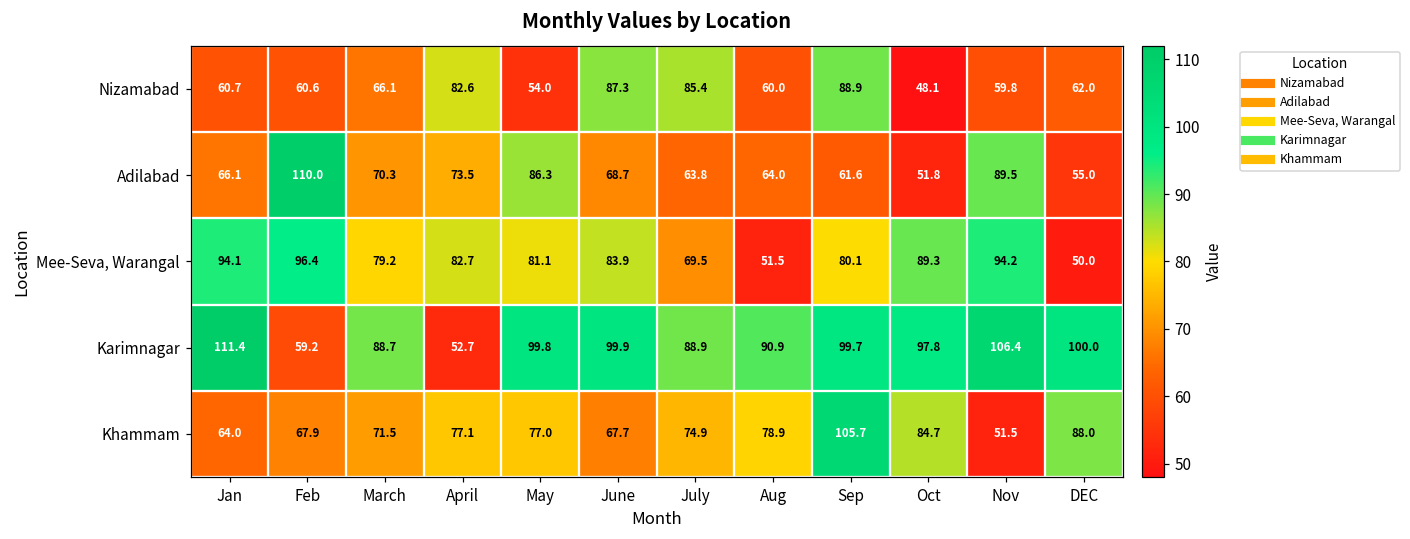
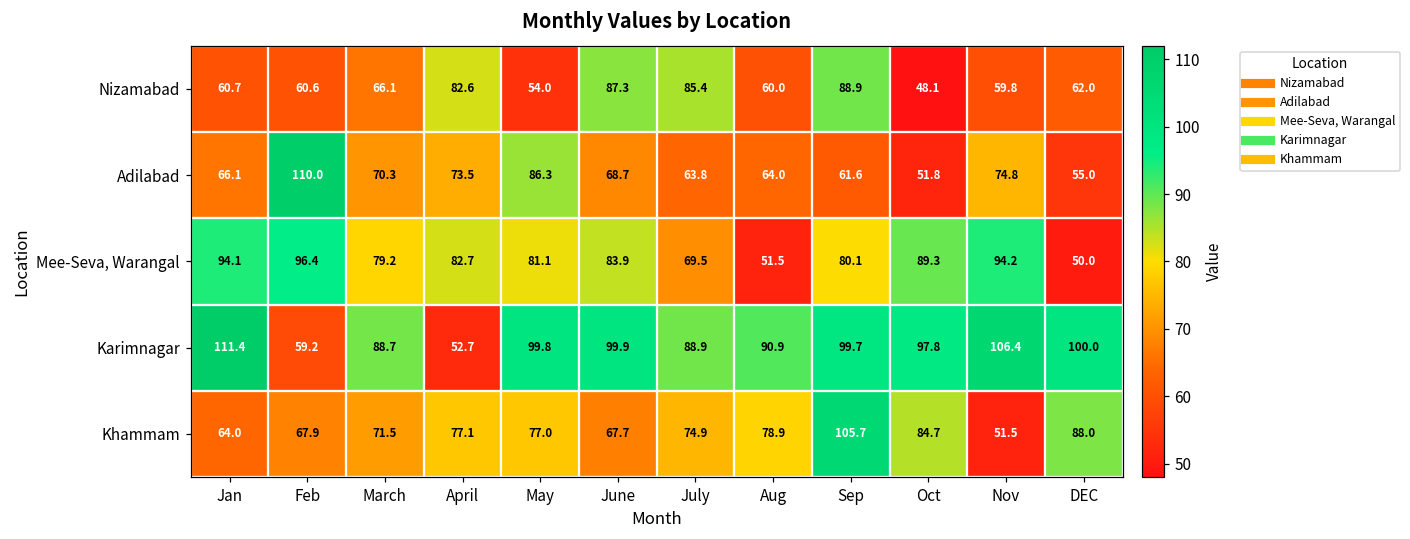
Adilabad, Nov: 89.5 -> 74.8
